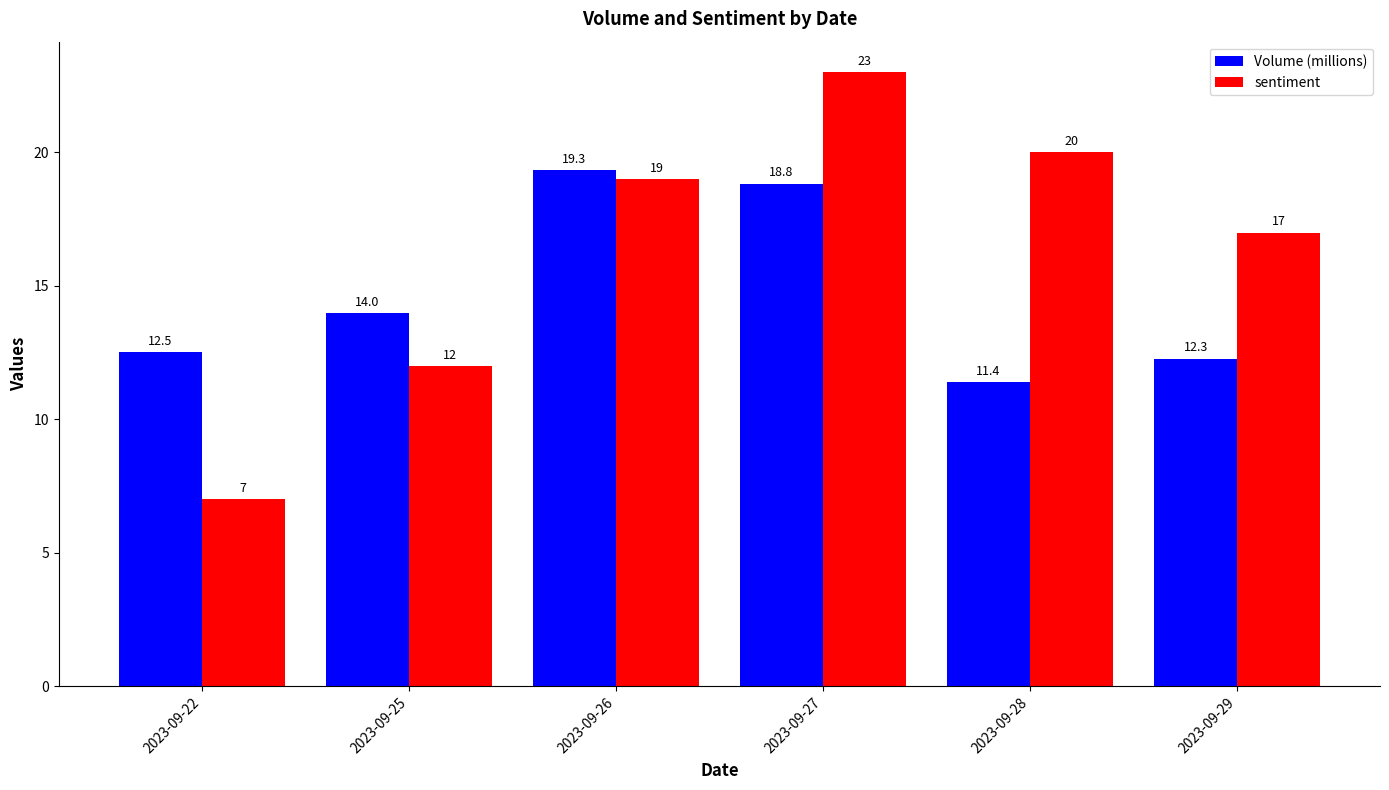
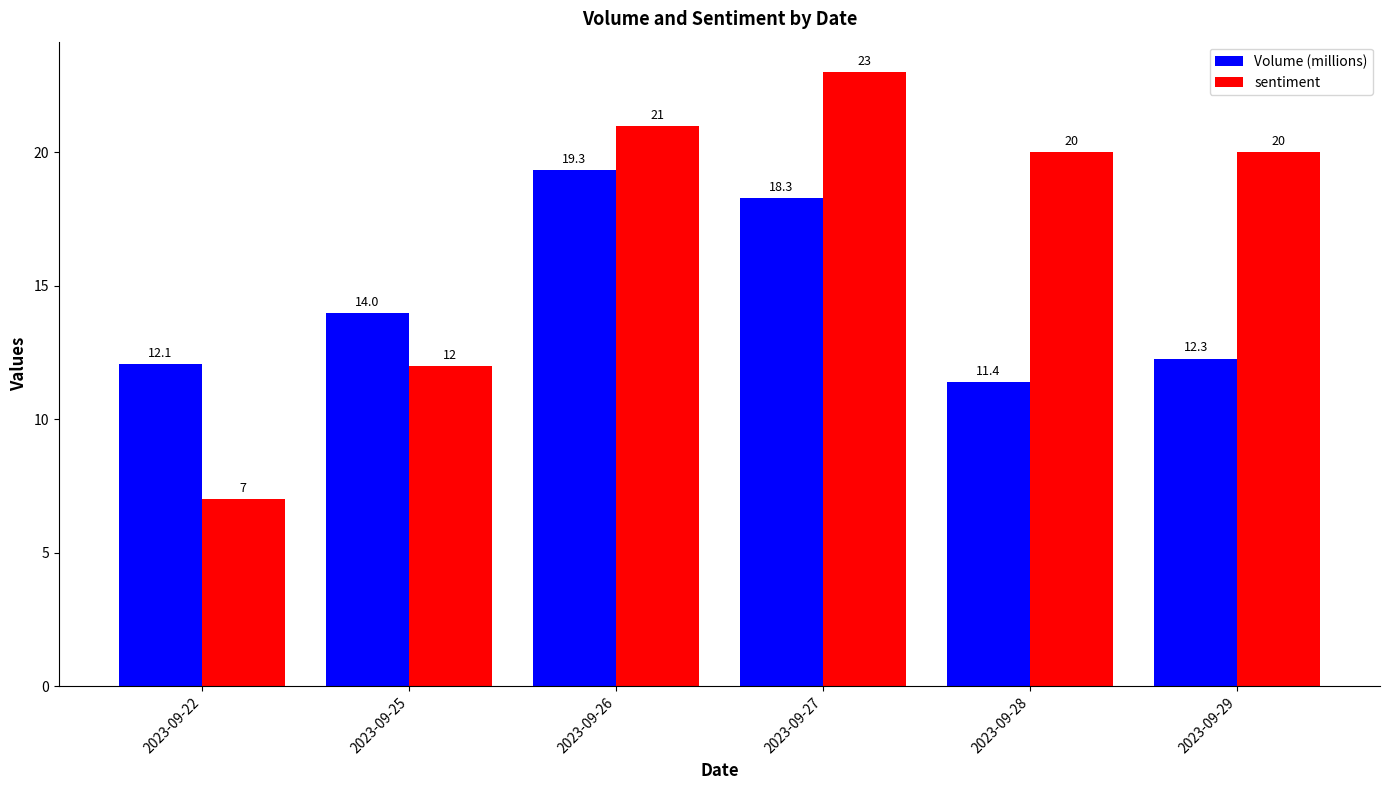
Volume (millions), 2023-09-22: 12.5 -> 12.1
sentiment, 2023-09-26: 19 -> 21
Volume (millions), 2023-09-27: 18.8 -> 18.3
sentiment, 2023-09-29: 17 -> 20
